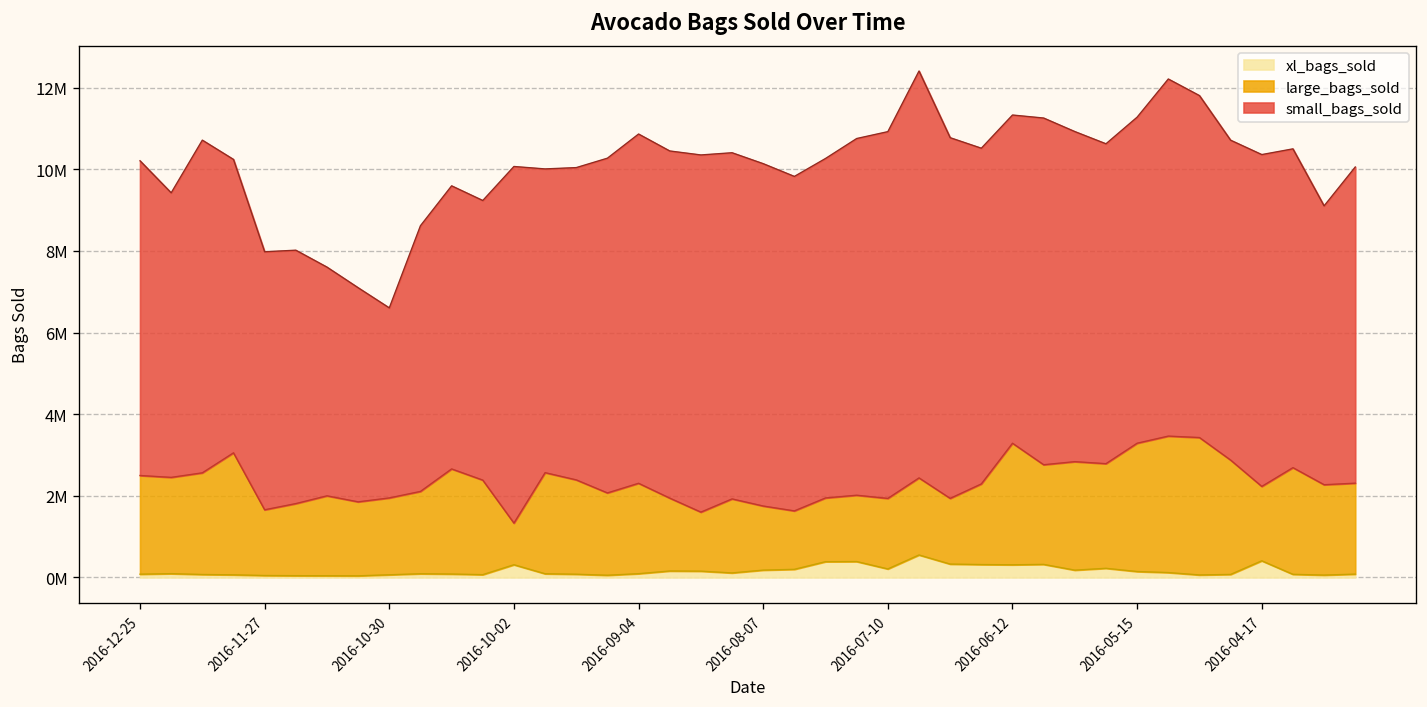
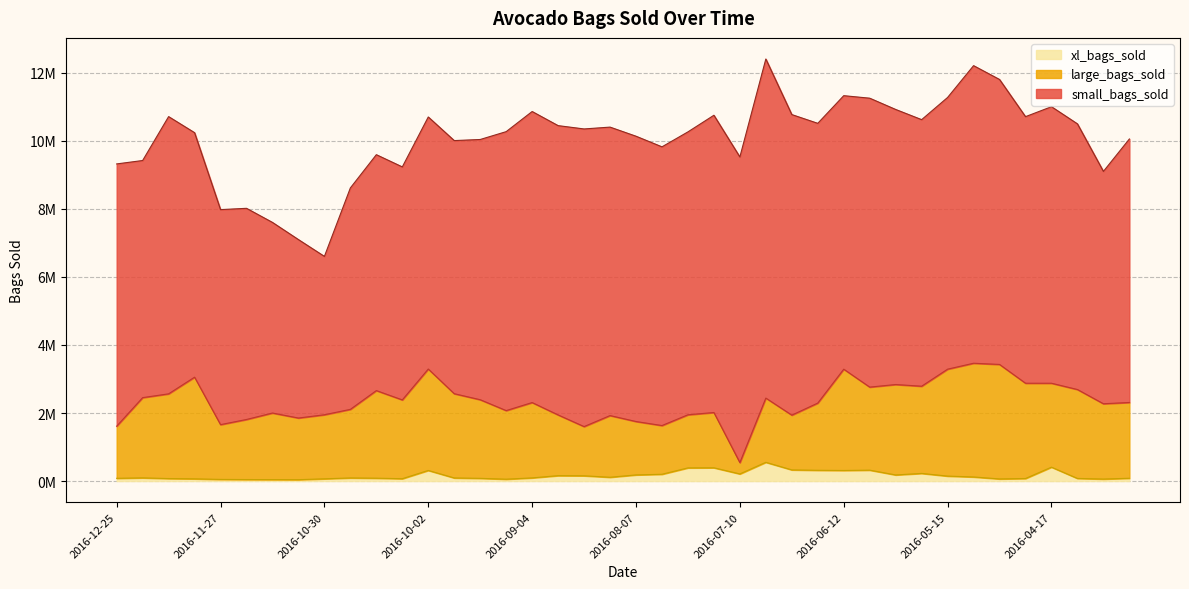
large_bags_sold, 2016-12-25: 2400000 -> 1500000
large_bags_sold, 2016-10-02: 1000000 -> 3000000
small_bags_sold, 2016-10-02: 8700000 -> 7400000
large_bags_sold, 2016-07-10: 1700000 -> 300000
large_bags_sold, 2016-04-17: 1800000 -> 2500000
